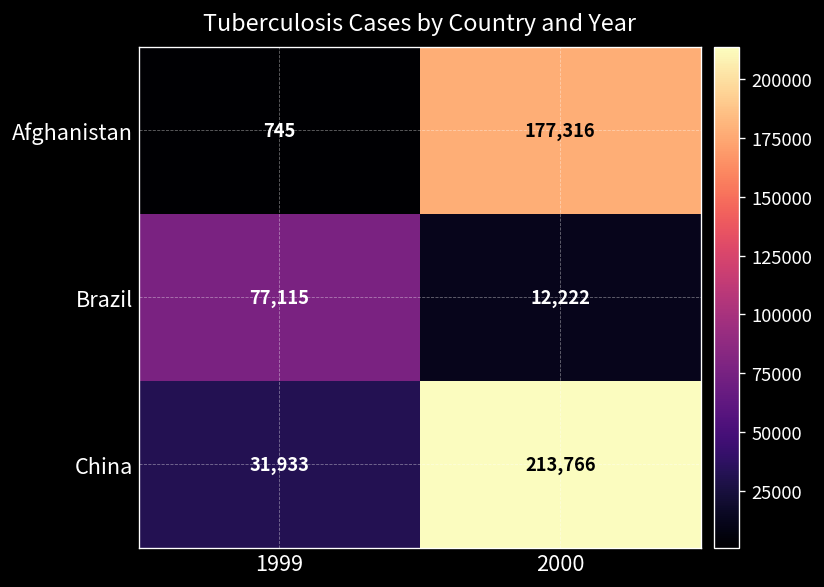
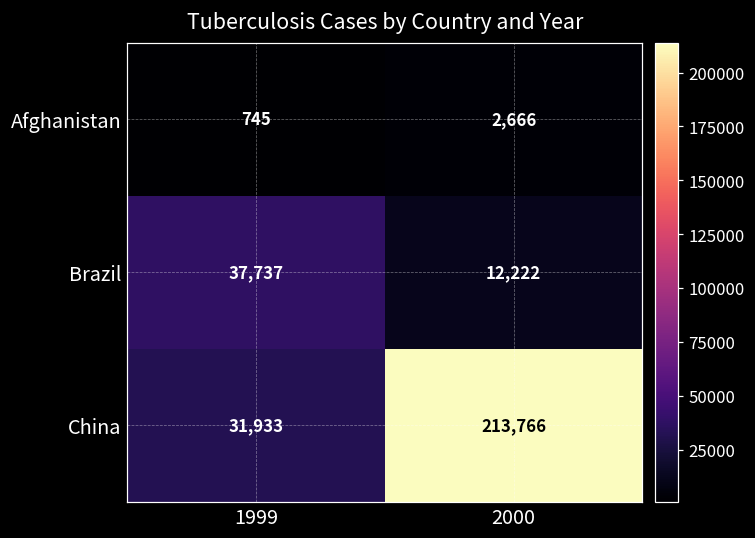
Afghanistan, 2000: 177,316 -> 2,666
Brazil, 1999: 77,115 -> 37,737
